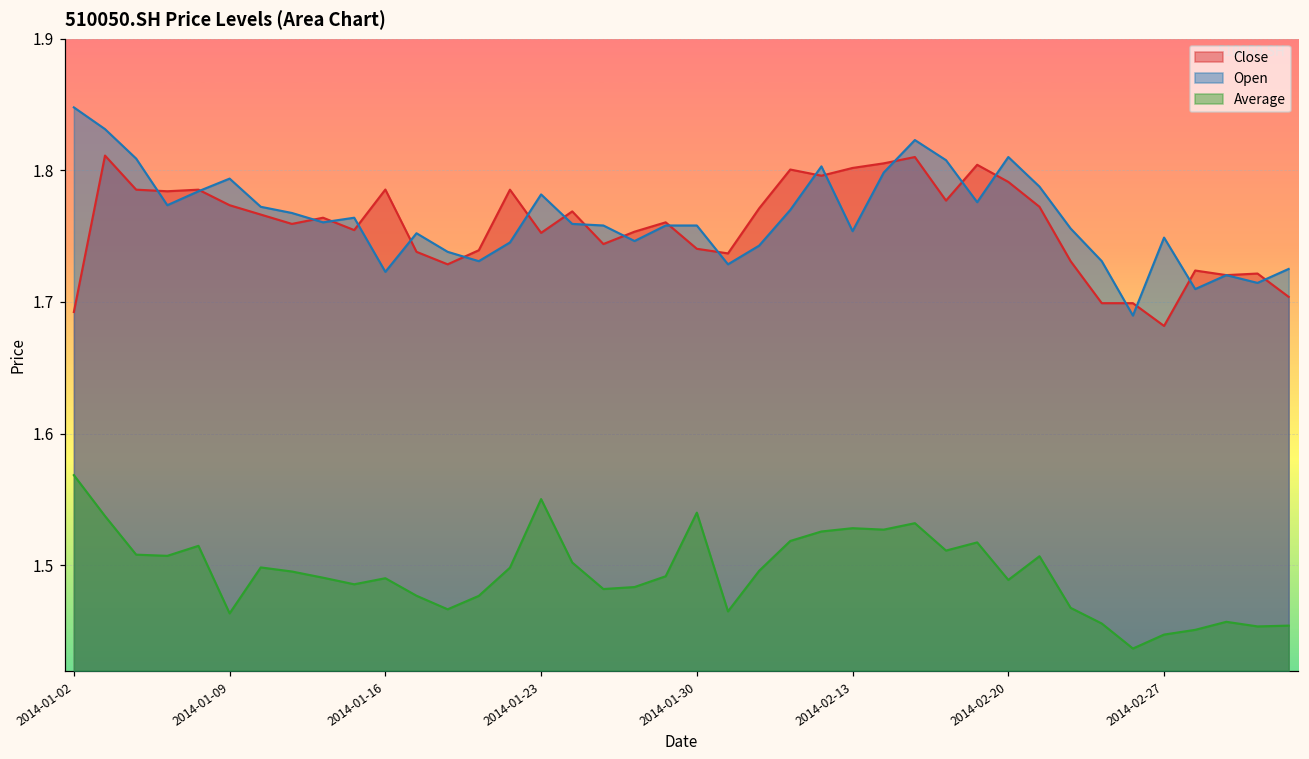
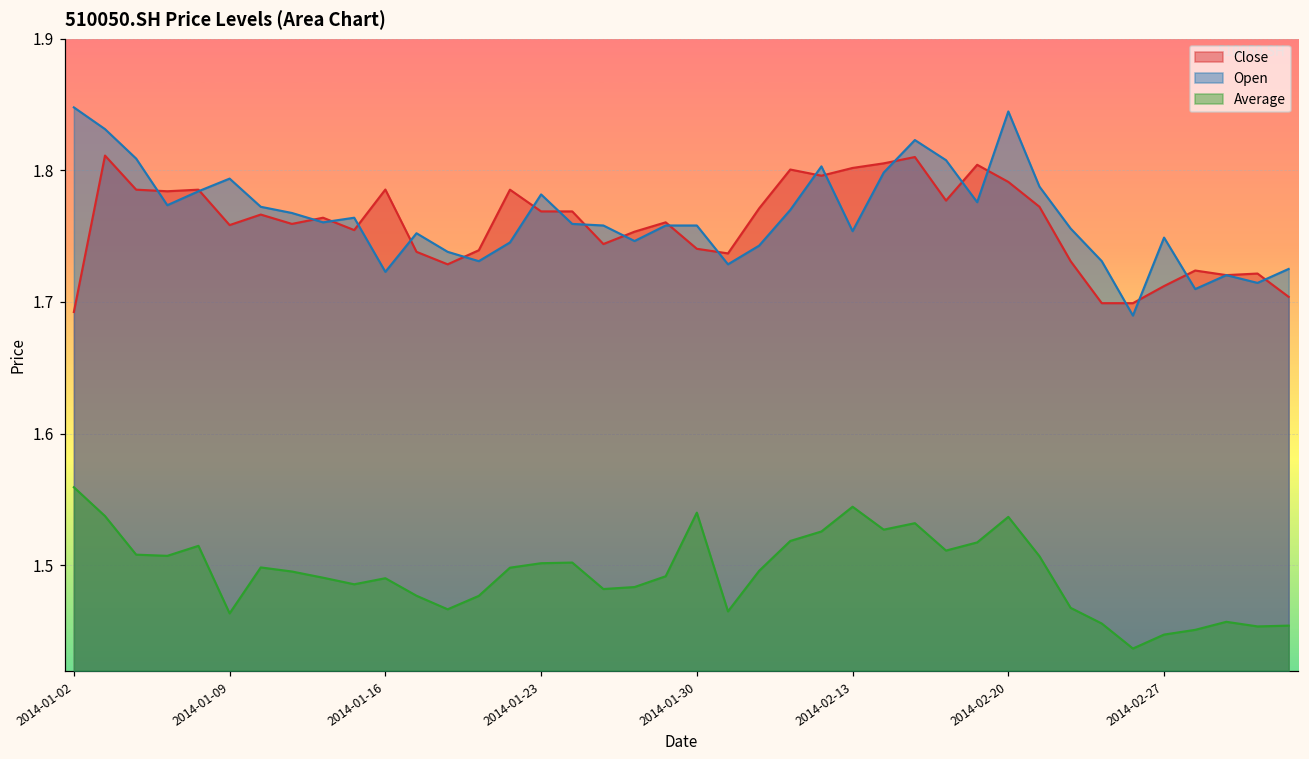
Average, 2014-01-02: 1.569 -> 1.559
Close, 2014-01-09: 1.774 -> 1.758
Close, 2014-01-23: 1.753 -> 1.769
Average, 2014-01-23: 1.550 -> 1.502
Average, 2014-02-13: 1.528 -> 1.545
Open, 2014-02-20: 1.810 -> 1.845
Average, 2014-02-20: 1.489 -> 1.537
Close, 2014-02-27: 1.682 -> 1.712
